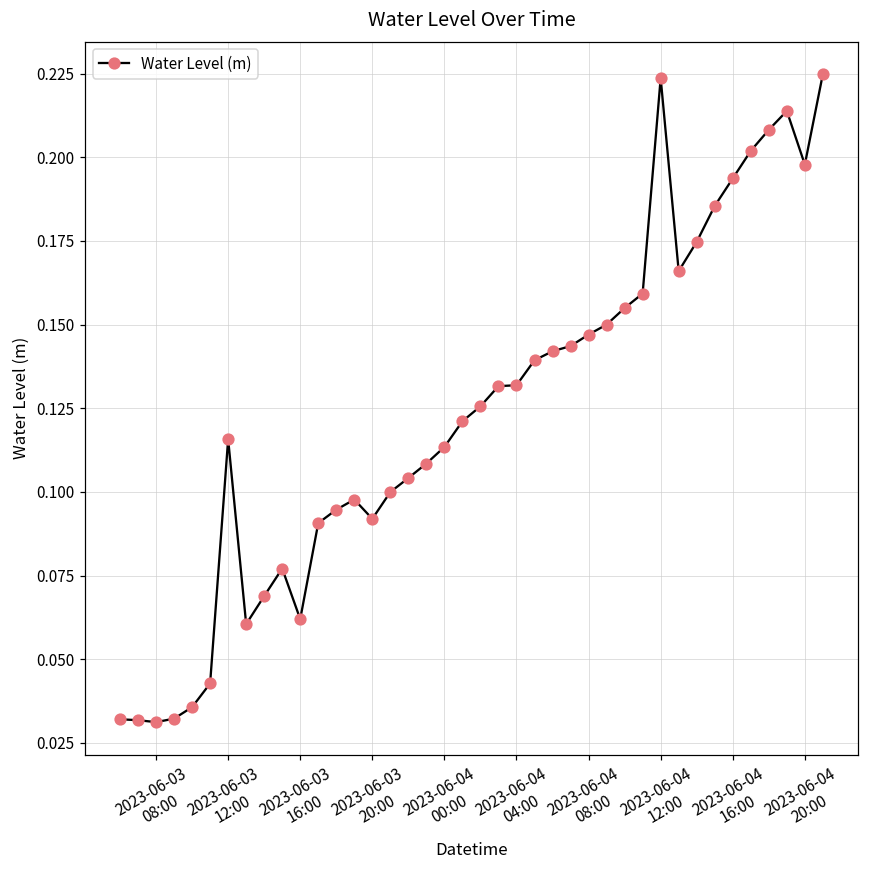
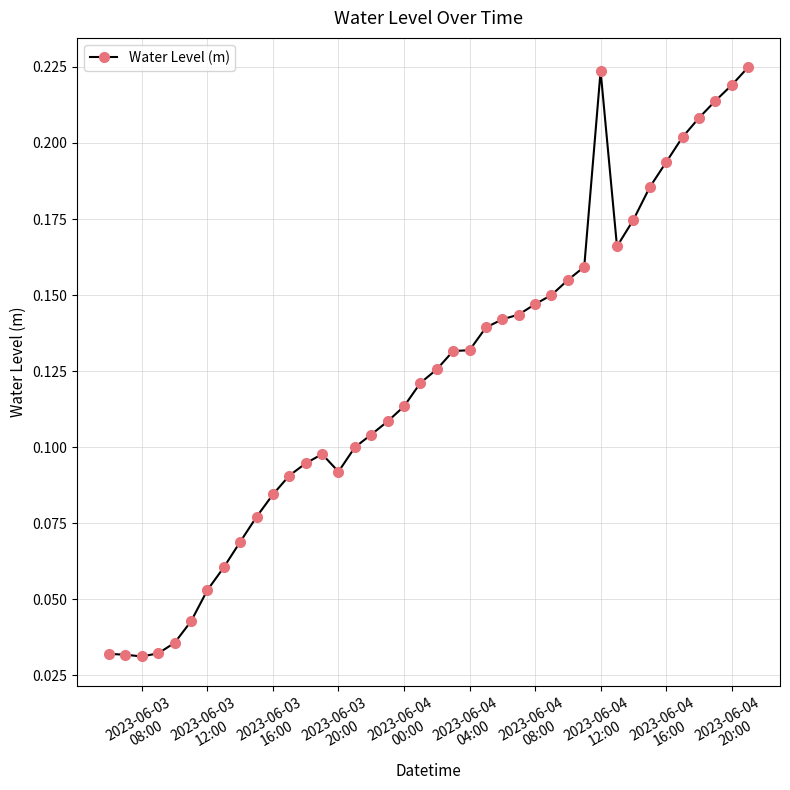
2023-06-03 12:00: 0.116 -> 0.053
2023-06-03 16:00: 0.062 -> 0.084
2023-06-04 20:00: 0.198 -> 0.219
